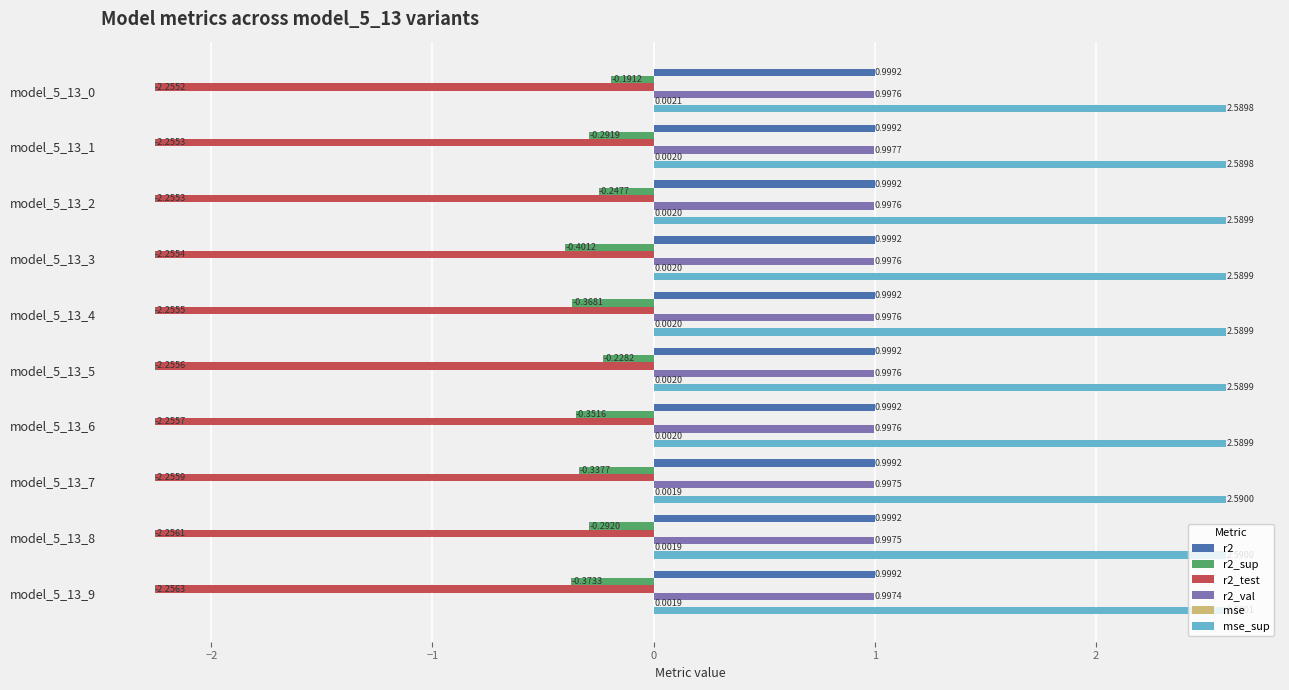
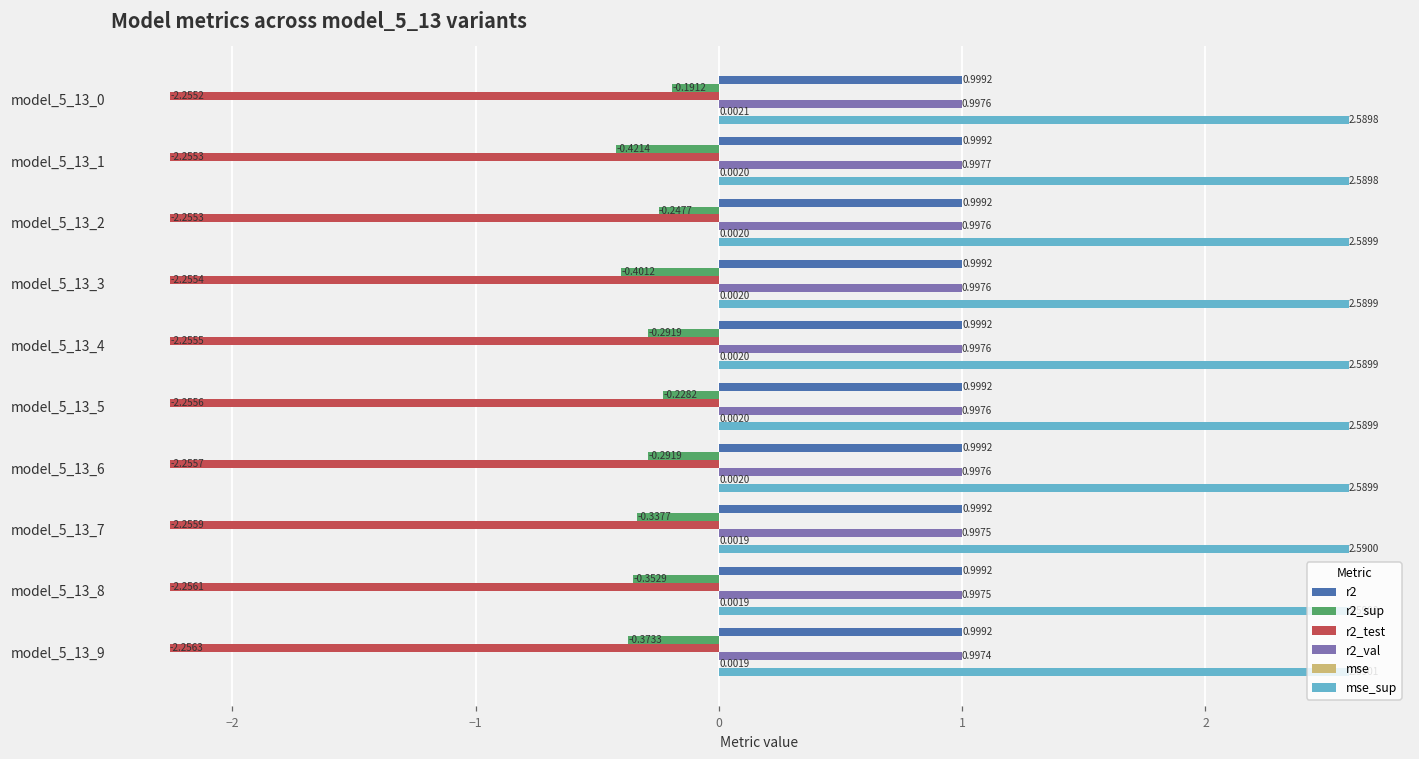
r2_sup, model_5_13_1: -0.2919 -> -0.4214
r2_sup, model_5_13_4: -0.3681 -> -0.2919
r2_sup, model_5_13_6: -0.3516 -> -0.2919
r2_sup, model_5_13_8: -0.2920 -> -0.3529
